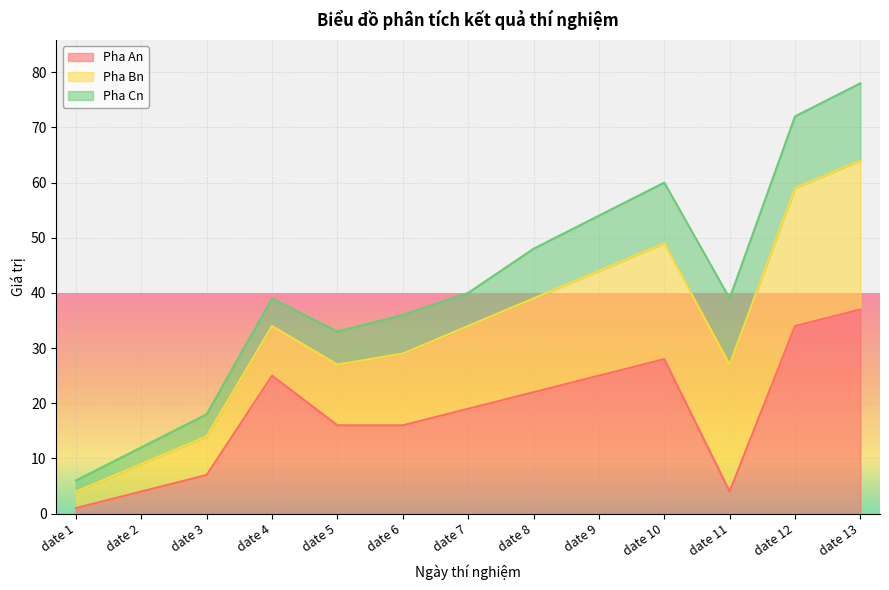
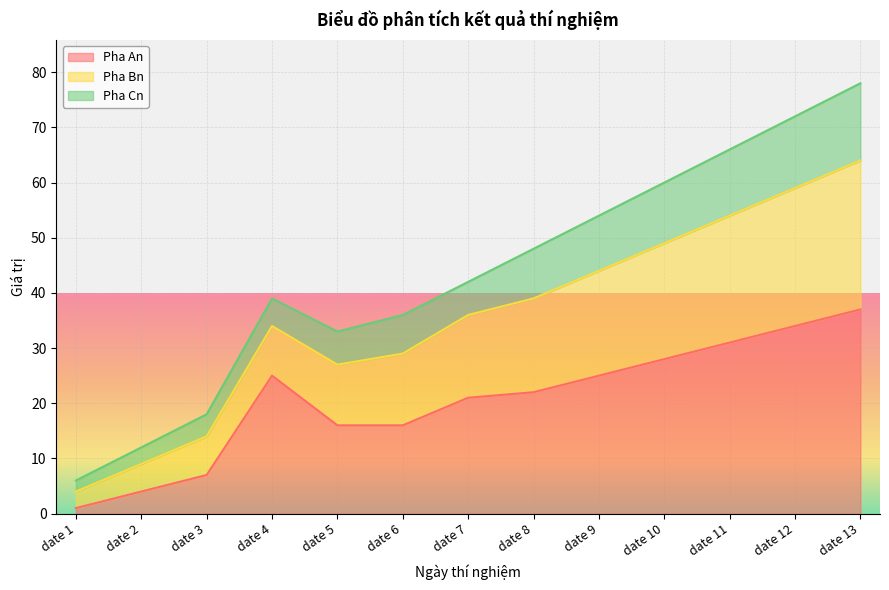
Pha An, date 7: 19 -> 21
Pha An, date 11: 4 -> 31
